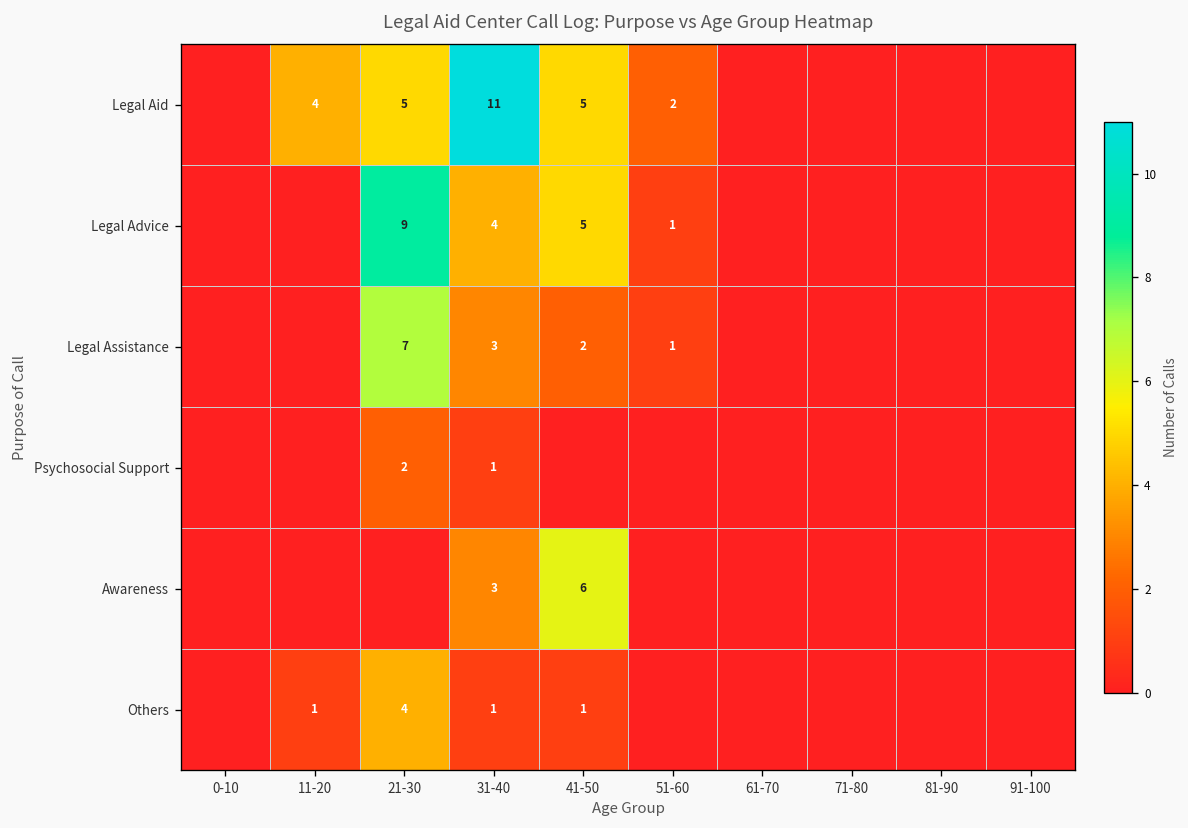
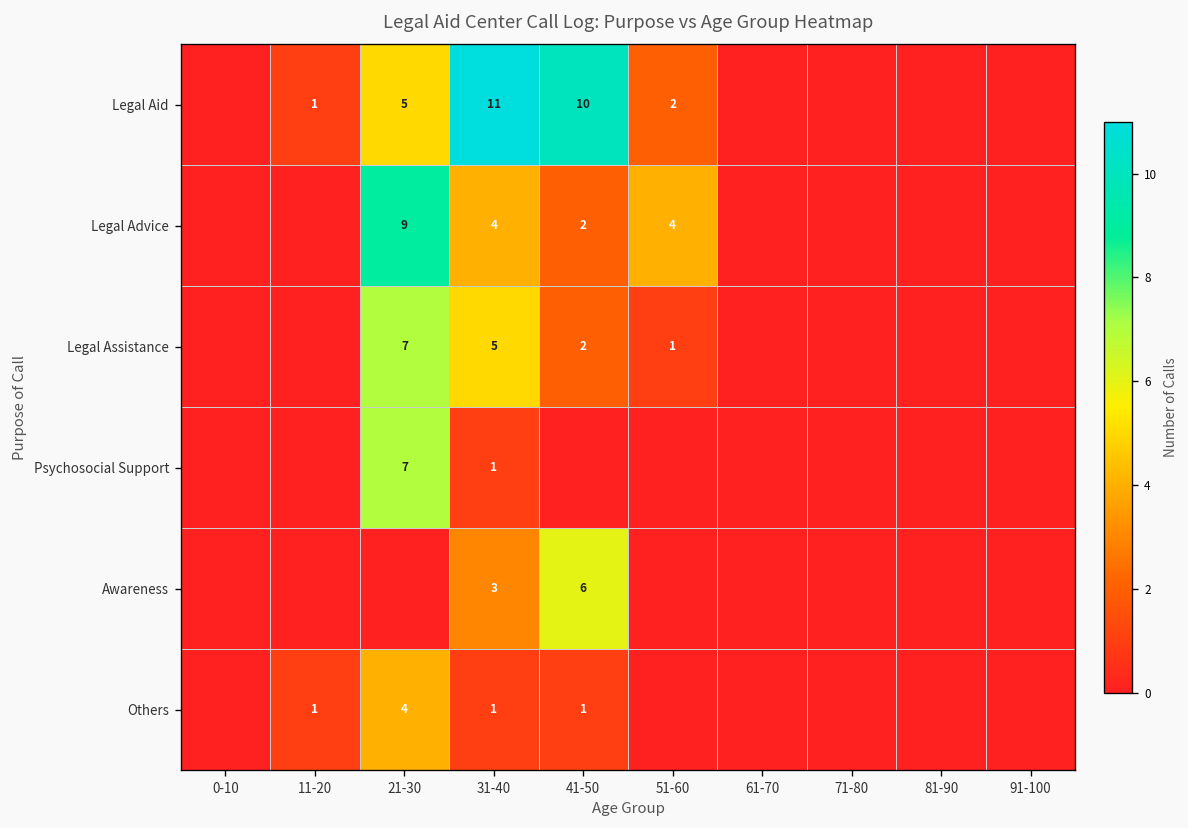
Legal Aid, 11-20: 4 -> 1
Legal Aid, 41-50: 5 -> 10
Legal Advice, 41-50: 5 -> 2
Legal Advice, 51-60: 1 -> 4
Legal Assistance, 31-40: 3 -> 5
Psychosocial Support, 21-30: 2 -> 7
